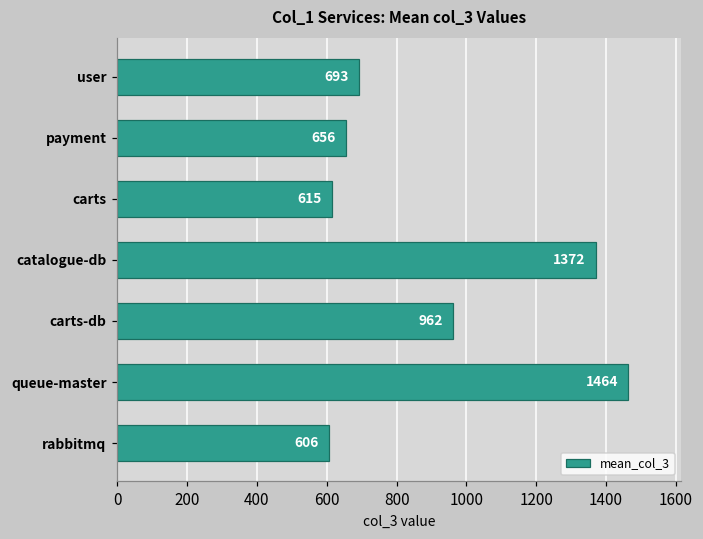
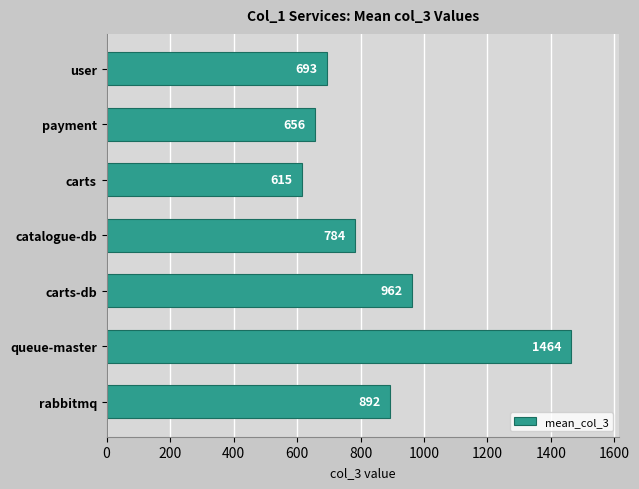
catalogue-db: 1372 -> 784
rabbitmq: 606 -> 892
